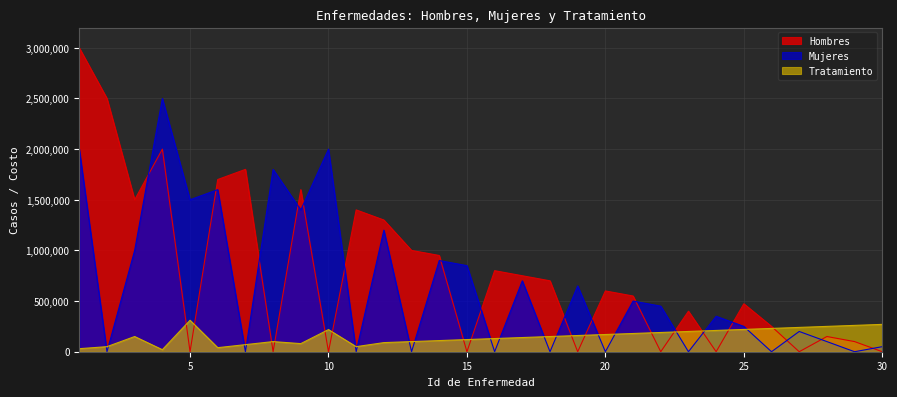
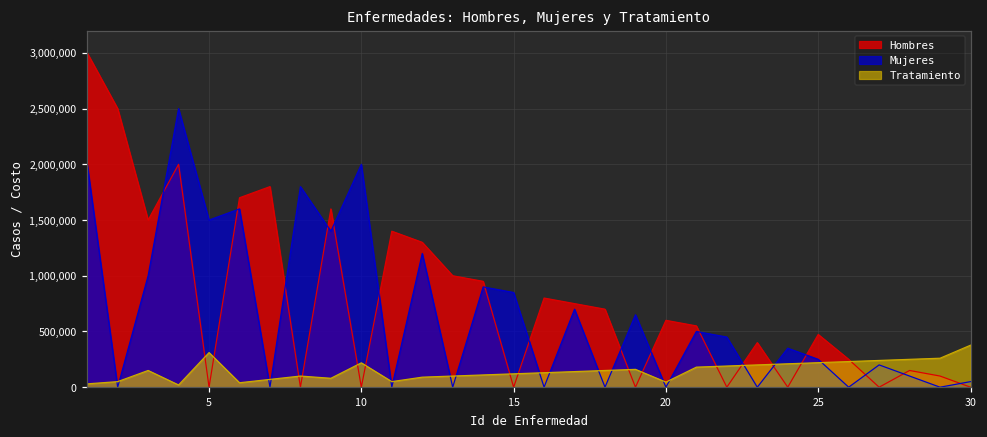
Tratamiento, 20: 170,000 -> 50,000
Tratamiento, 30: 270,000 -> 380,000
